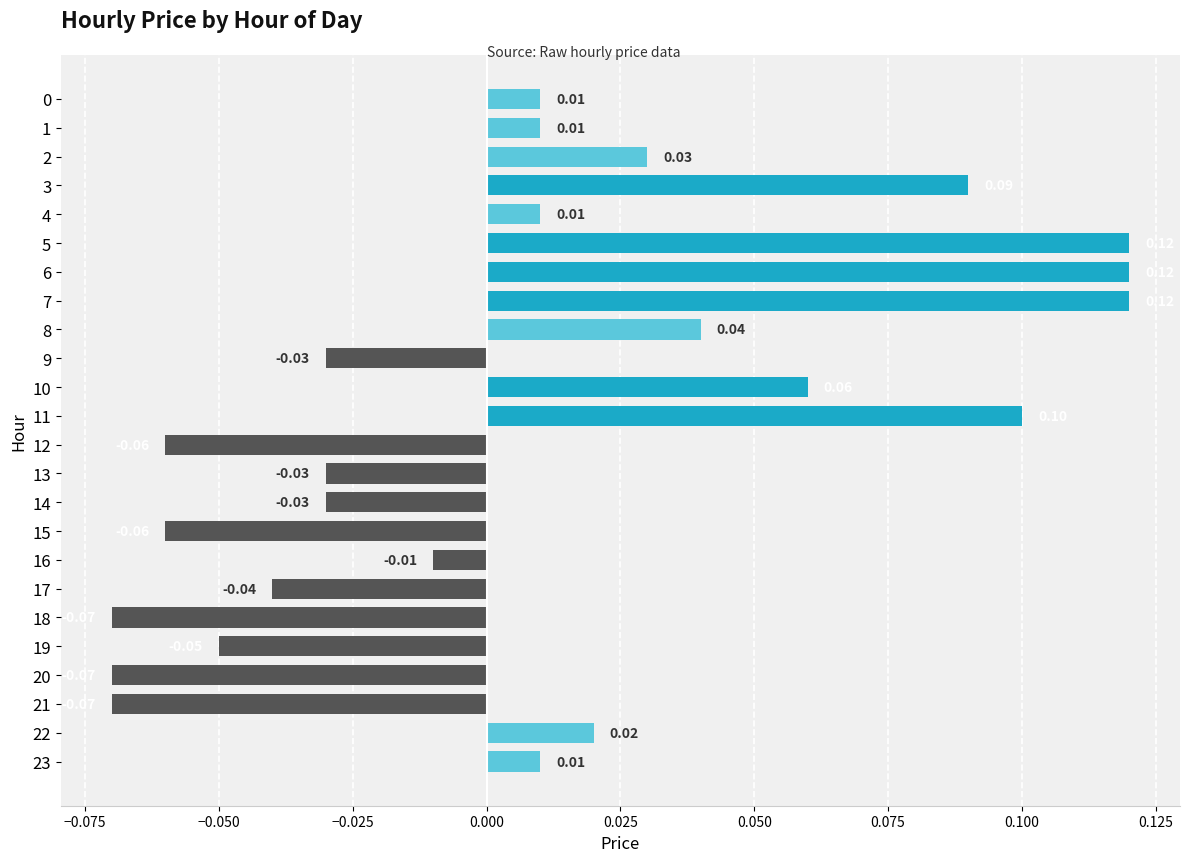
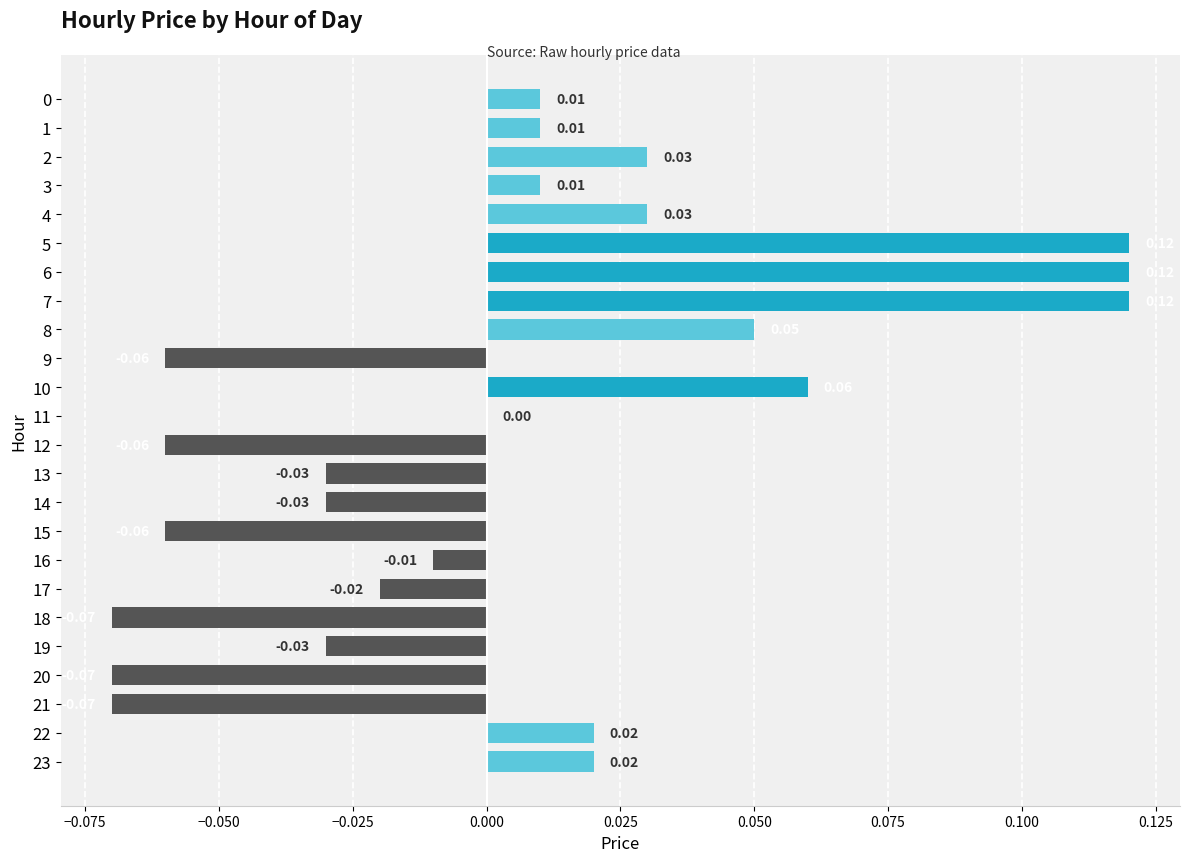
3: 0.09 -> 0.01
4: 0.01 -> 0.03
8: 0.04 -> 0.05
9: -0.03 -> -0.06
11: 0.1 -> 0.0
17: -0.04 -> -0.02
19: -0.05 -> -0.03
23: 0.01 -> 0.02
